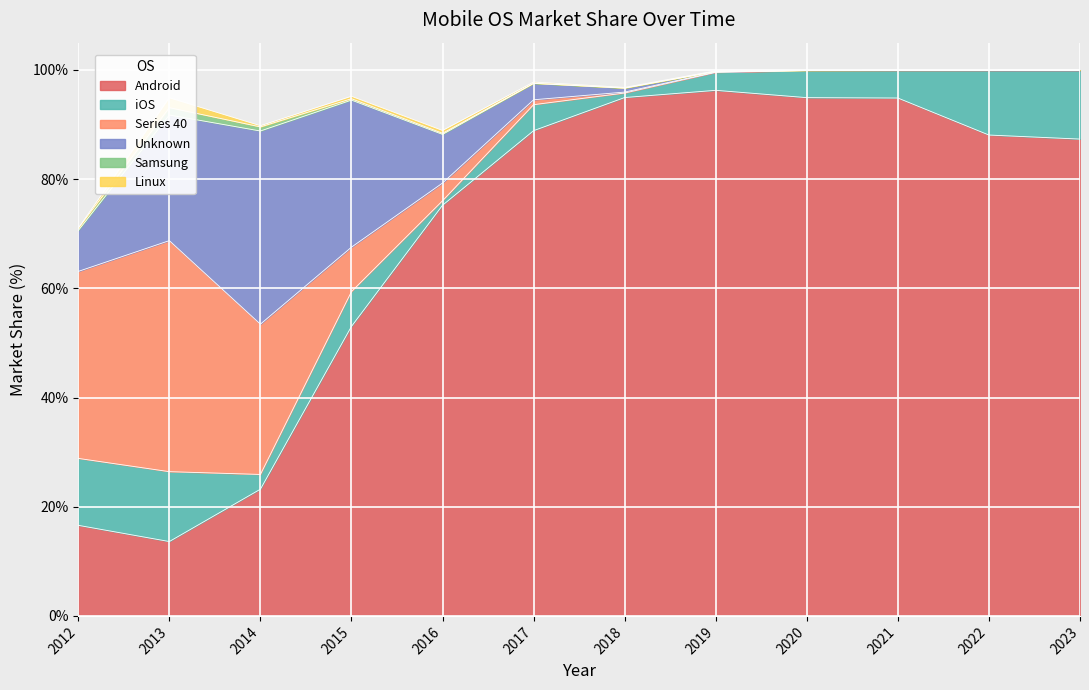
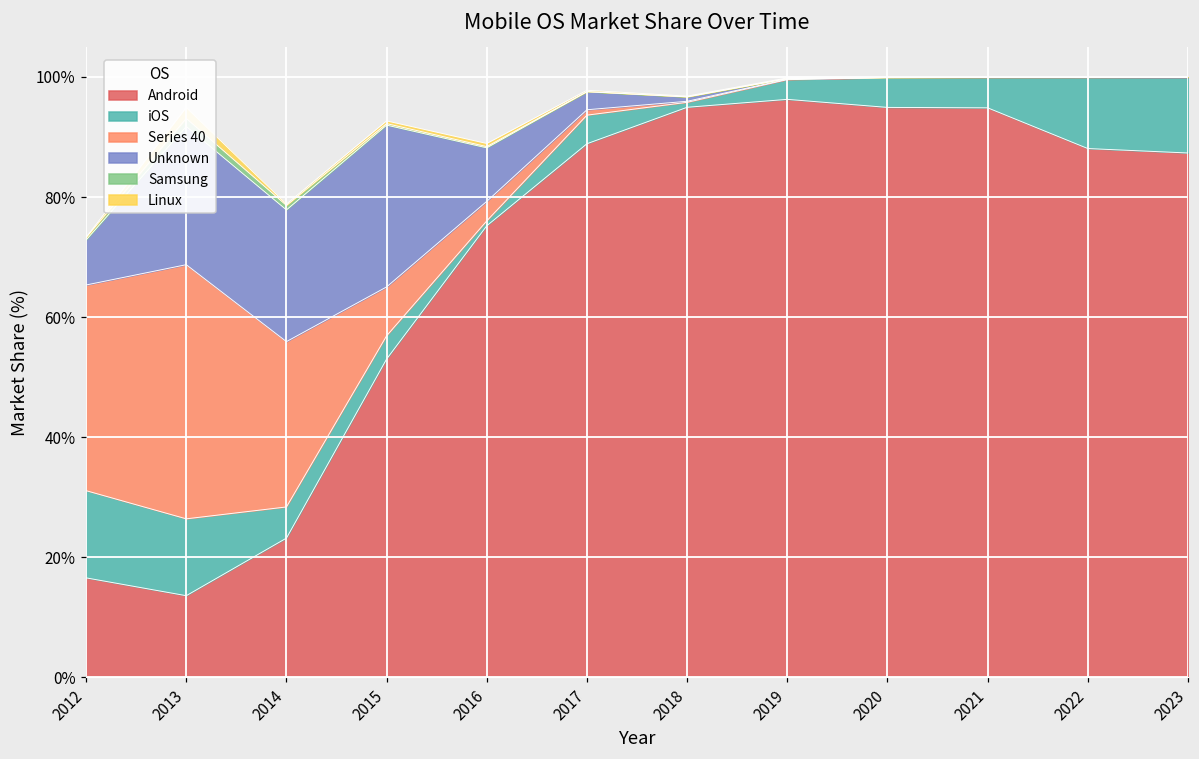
iOS, 2012: 12% -> 15%
iOS, 2014: 3% -> 5%
Unknown, 2014: 35% -> 22%
iOS, 2015: 6% -> 4%
